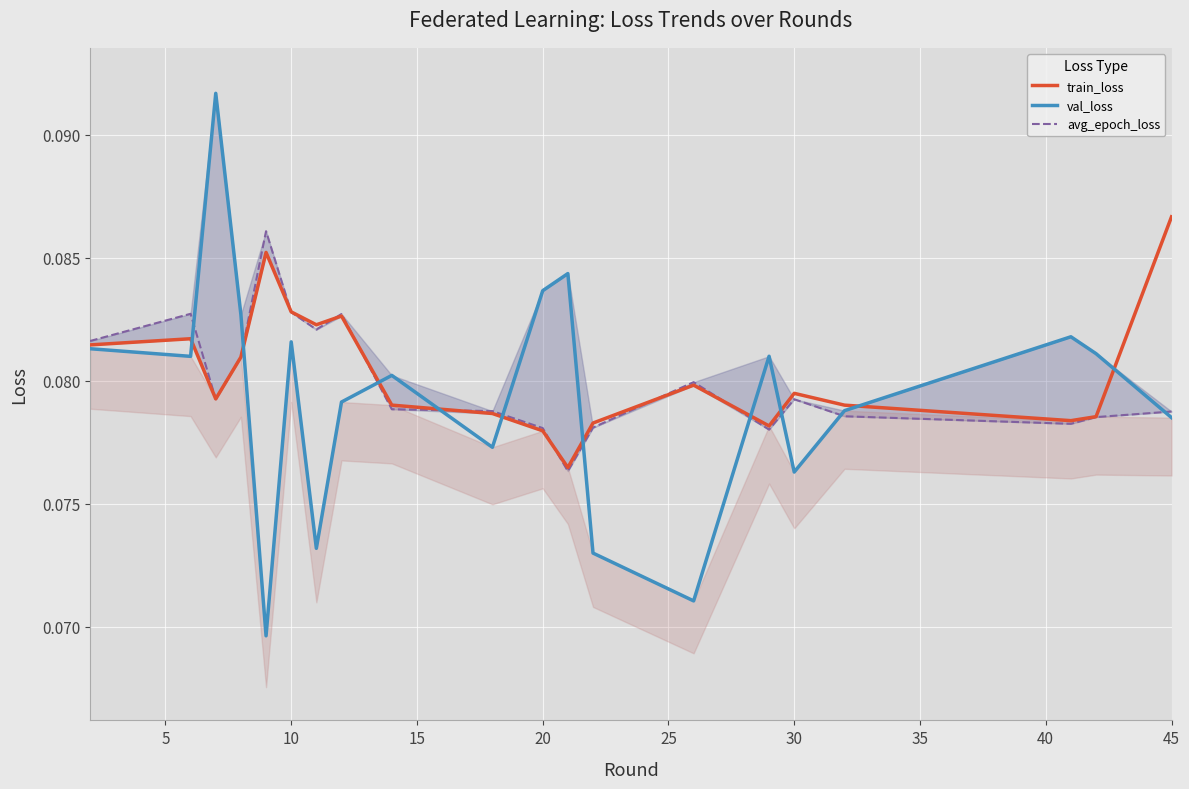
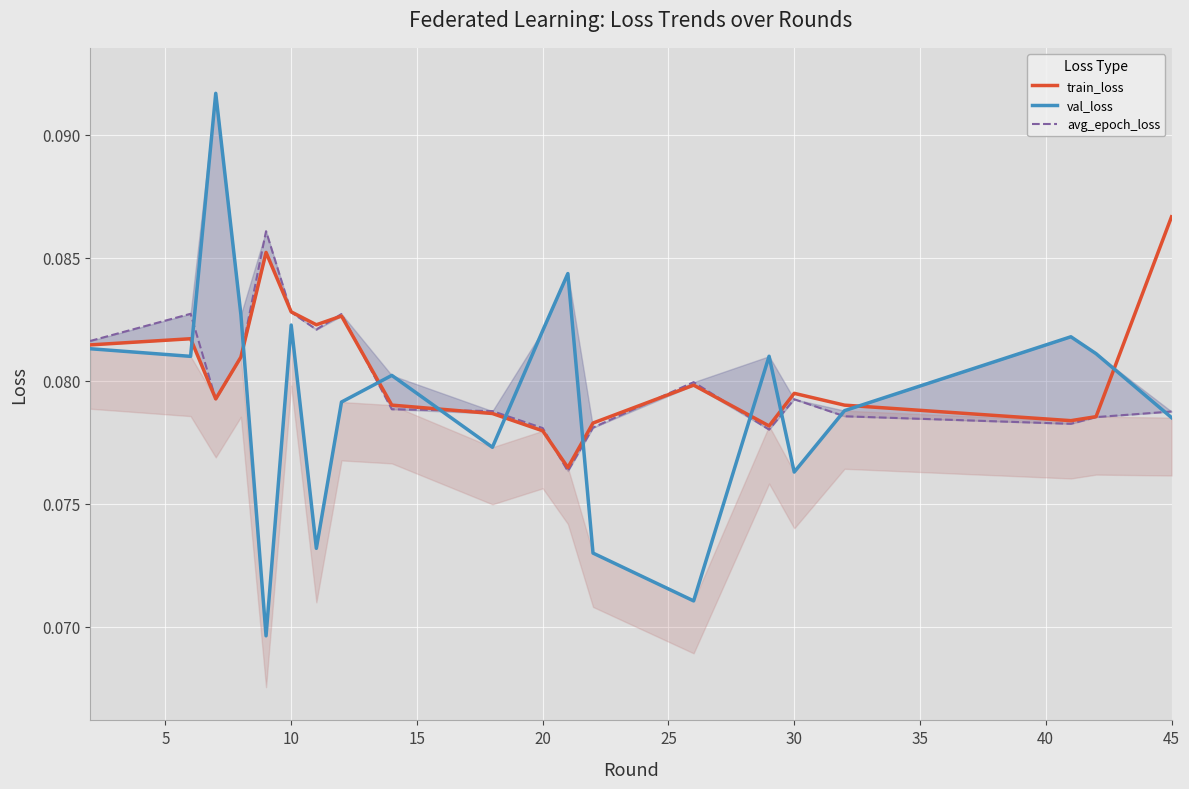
val_loss, 10: 0.0816 -> 0.0823
val_loss, 20: 0.0837 -> 0.0820
